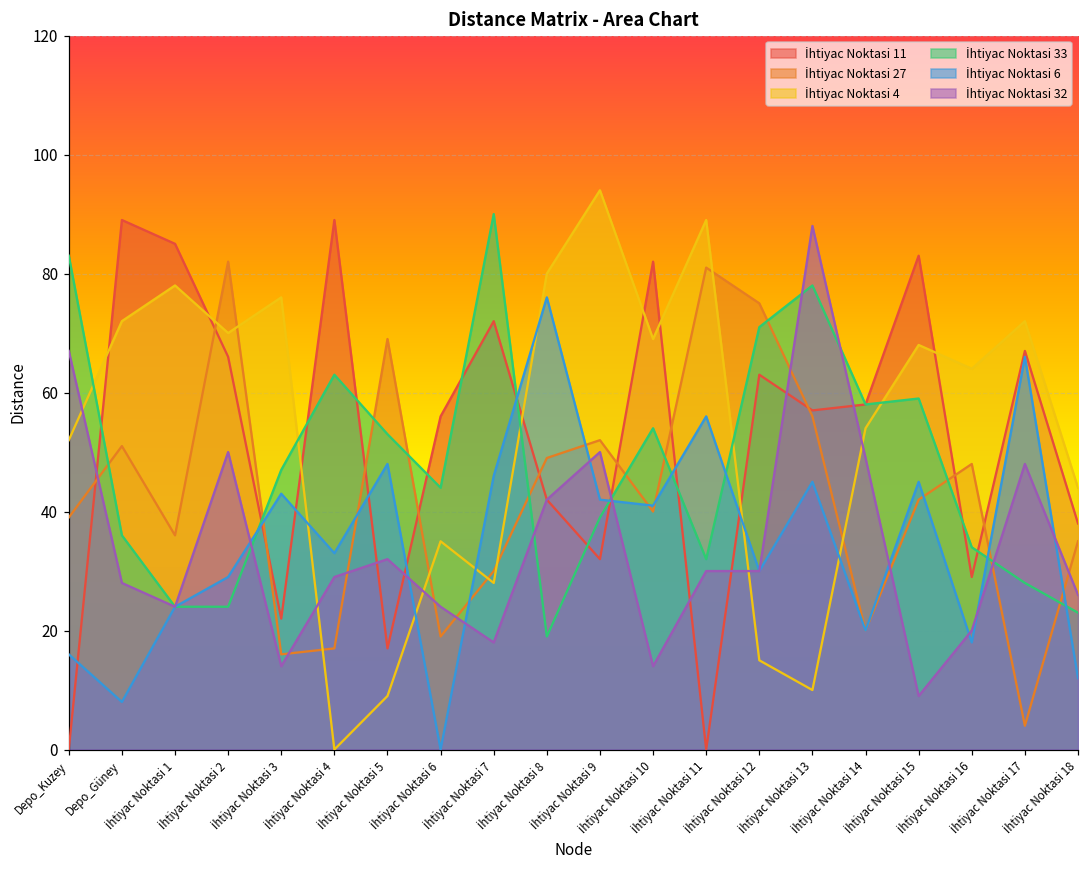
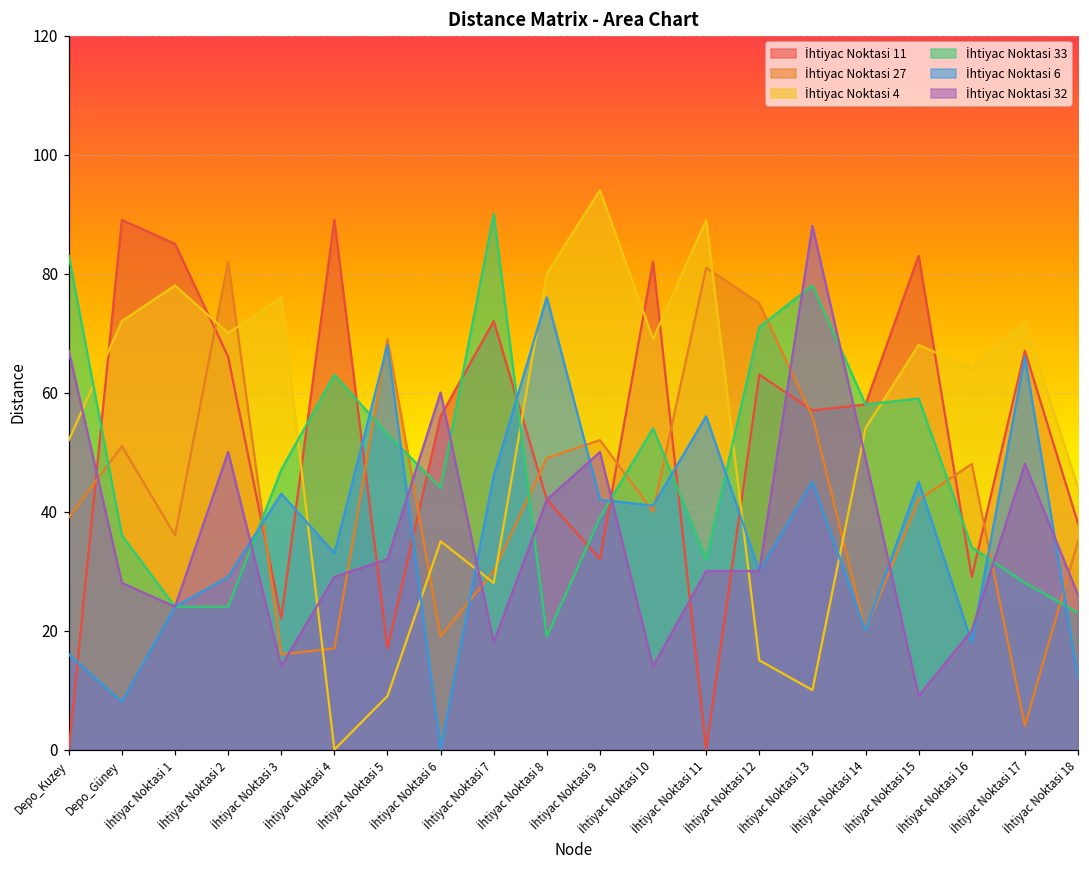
İhtiyac Noktasi 6, İhtiyac Noktasi 5: 48 -> 68
İhtiyac Noktasi 32, İhtiyac Noktasi 6: 24 -> 60
